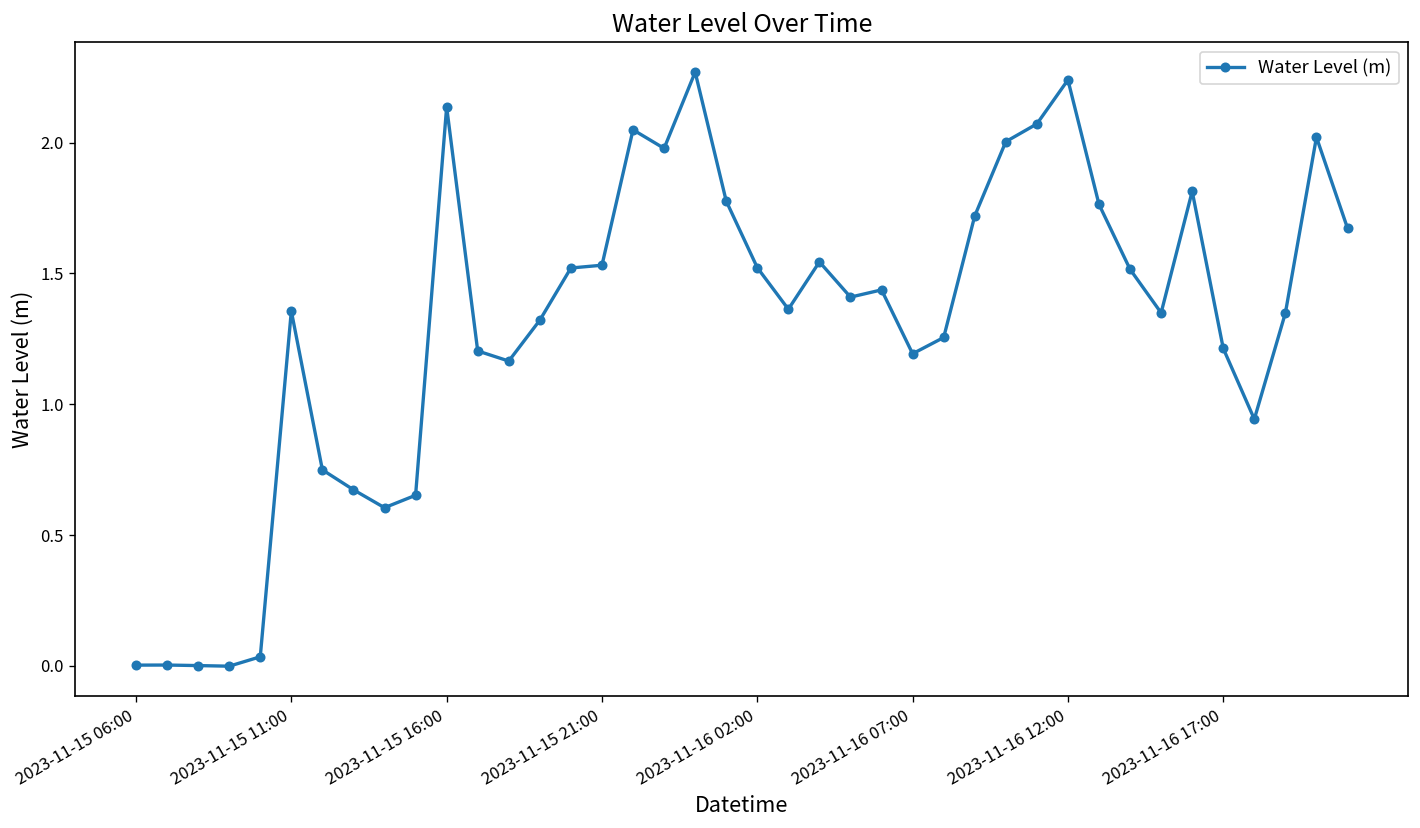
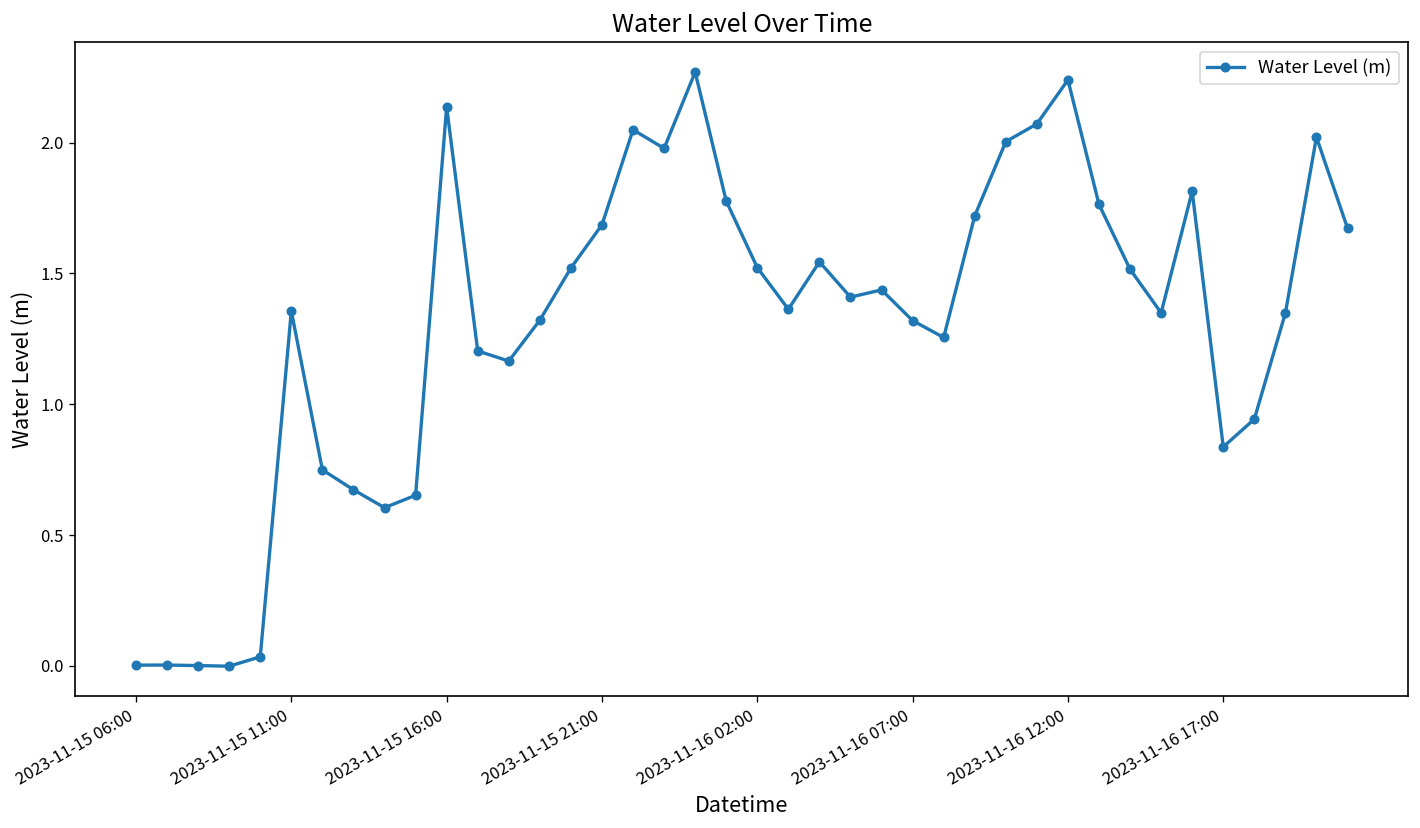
2023-11-15 21:00: 1.53 -> 1.69
2023-11-16 07:00: 1.19 -> 1.32
2023-11-16 17:00: 1.21 -> 0.84
